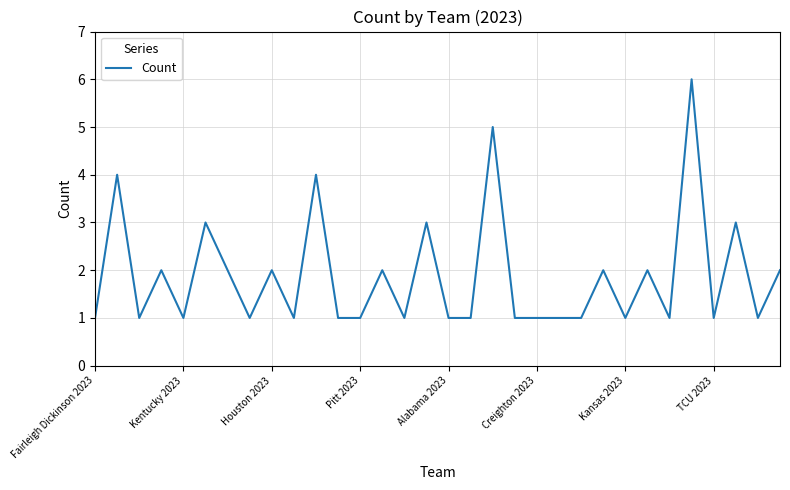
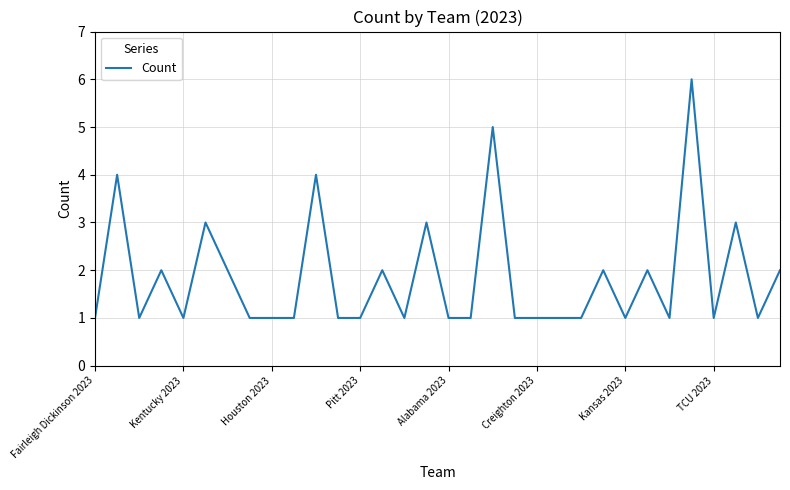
Houston 2023: 2 -> 1
